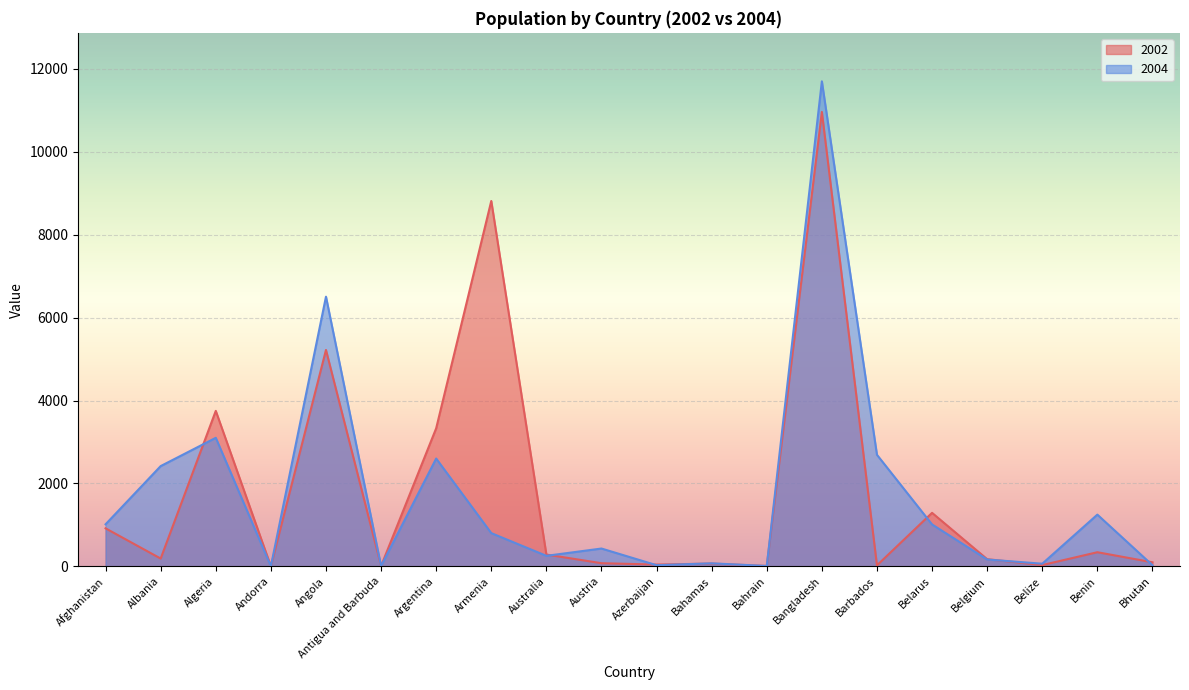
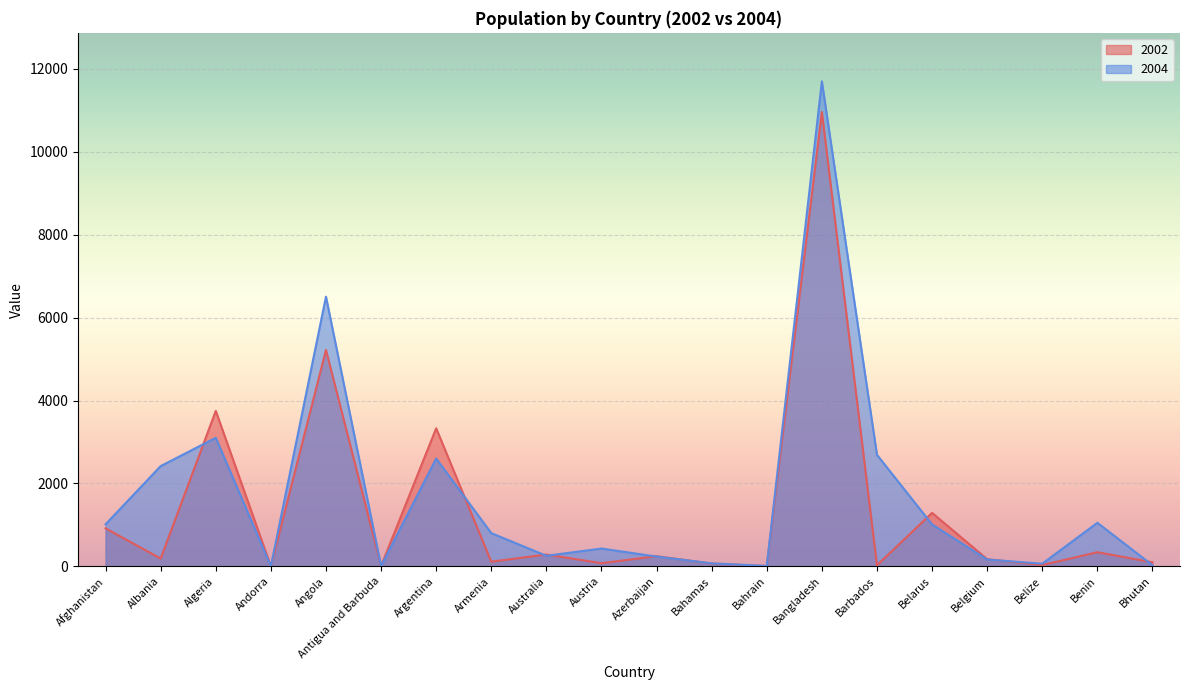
2002, Armenia: 8800 -> 100
2002, Azerbaijan: 0 -> 200
2004, Azerbaijan: 0 -> 200
2004, Benin: 1200 -> 1100
